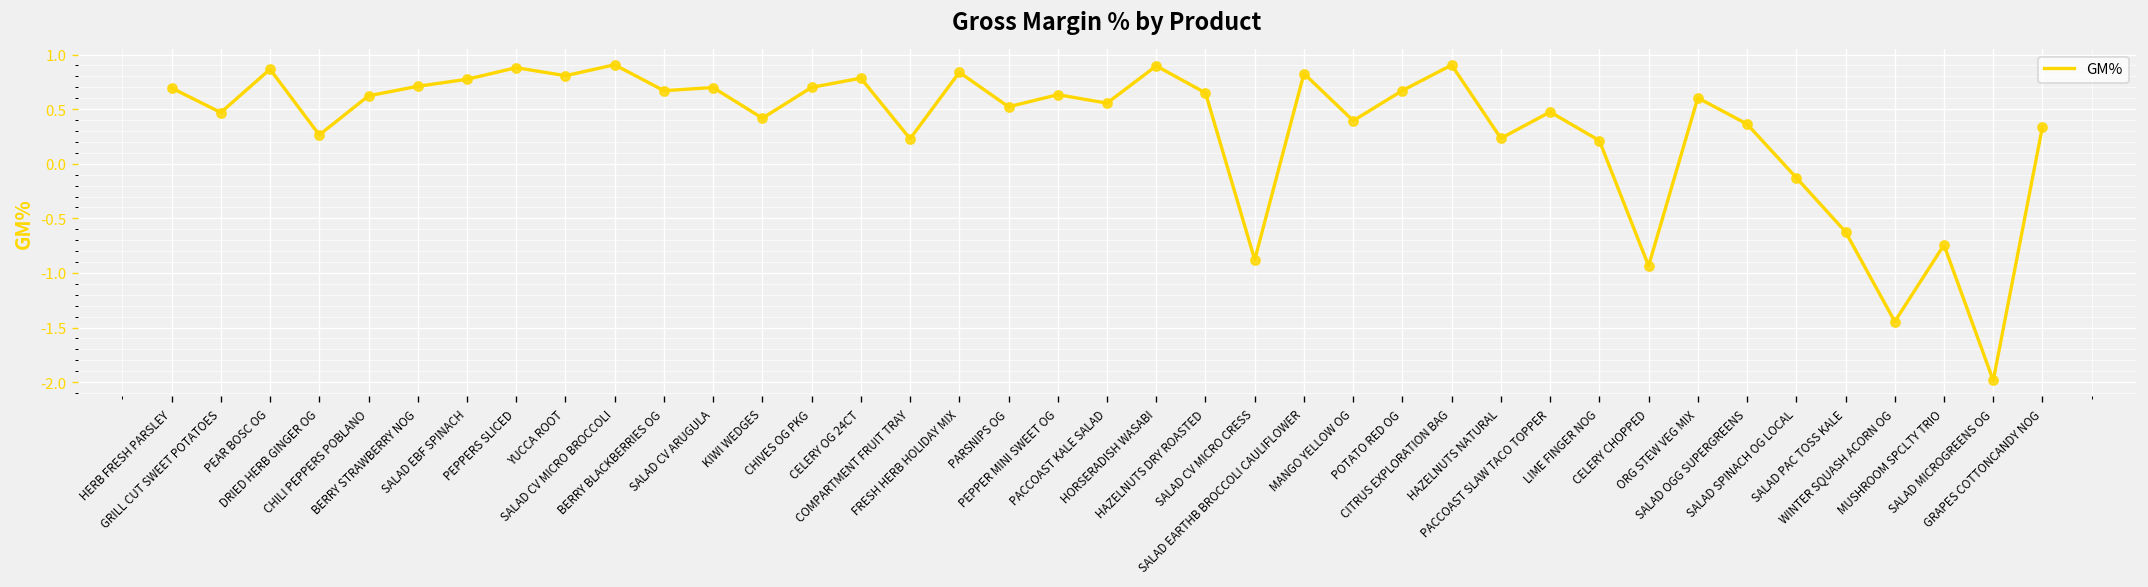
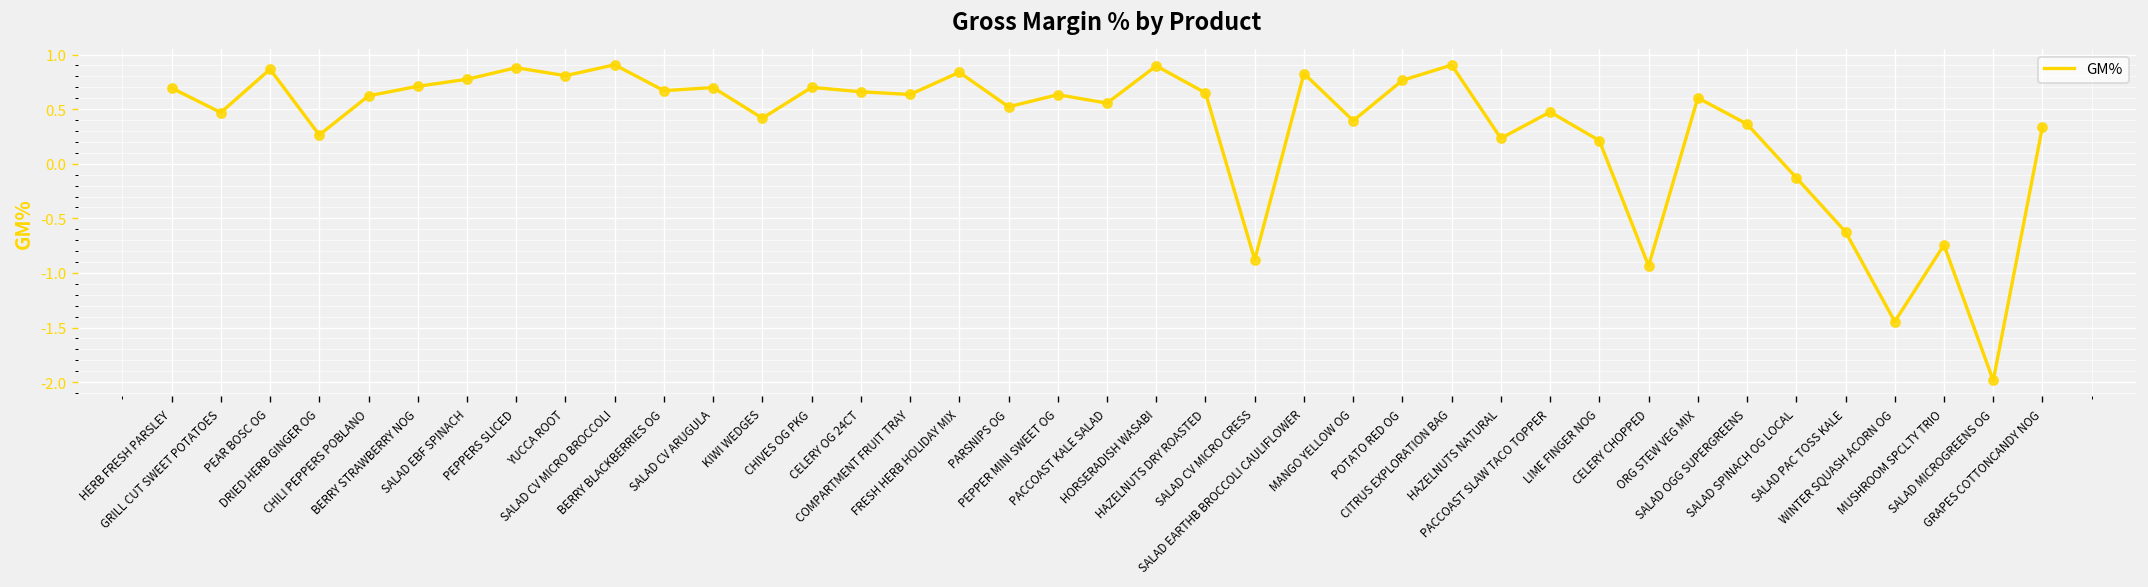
CELERY OG 24CT: 0.8 -> 0.7
COMPARTMENT FRUIT TRAY: 0.2 -> 0.6
POTATO RED OG: 0.7 -> 0.8
